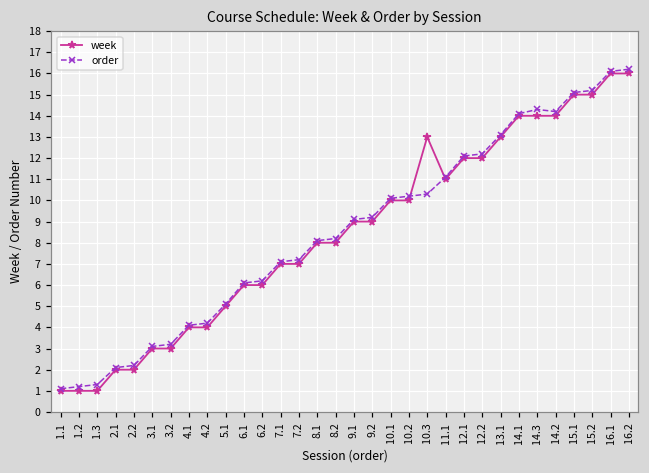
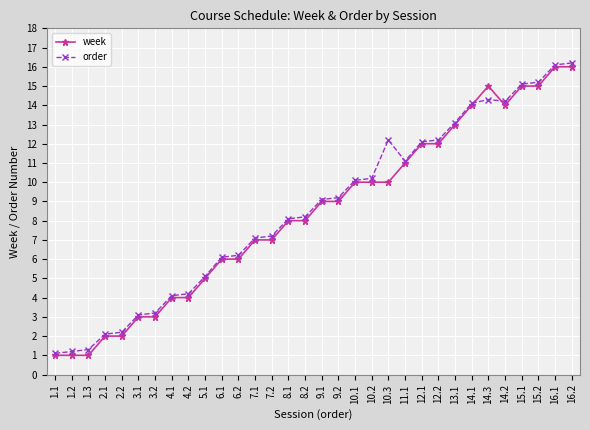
week, 10.3: 13 -> 10
order, 10.3: 10.3 -> 12.2
week, 14.3: 14 -> 15
